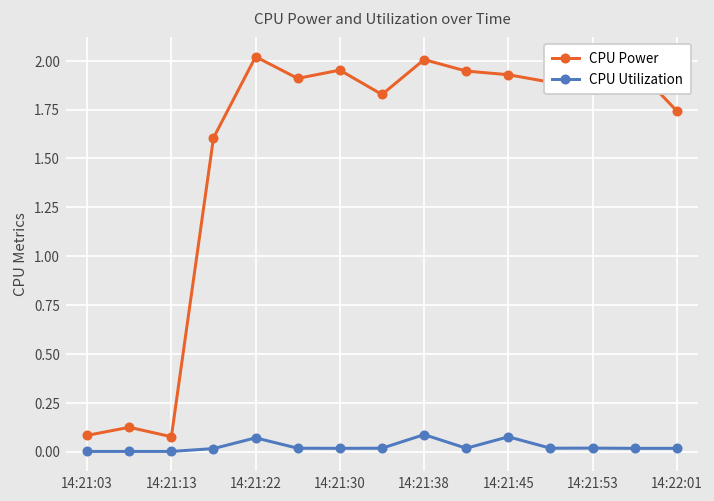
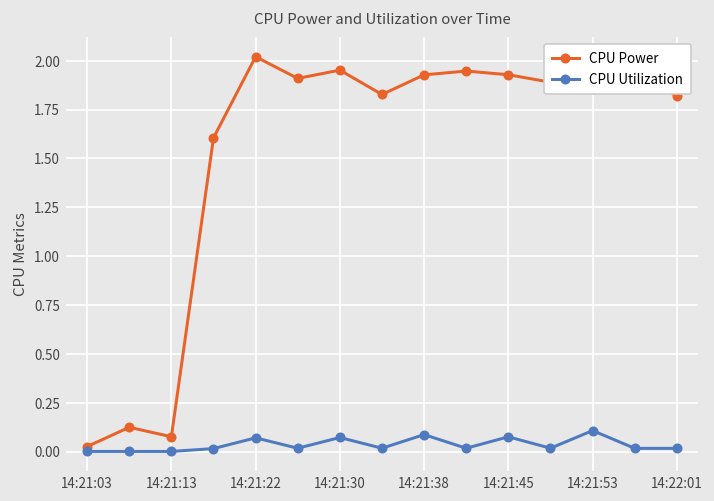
CPU Power, 14:21:03: 0.08 -> 0.03
CPU Utilization, 14:21:30: 0.02 -> 0.07
CPU Power, 14:21:38: 2.01 -> 1.93
CPU Utilization, 14:21:53: 0.02 -> 0.11
CPU Power, 14:22:01: 1.74 -> 1.82
